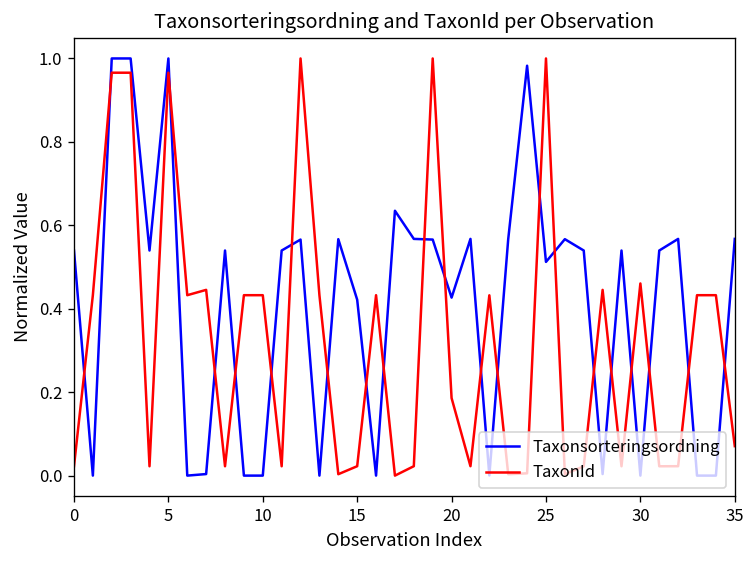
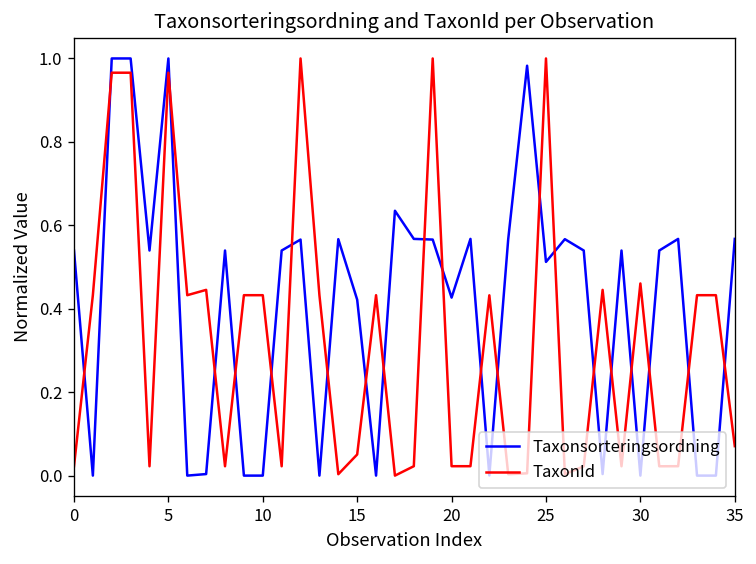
TaxonId, 15: 0.02 -> 0.05
TaxonId, 20: 0.19 -> 0.02
